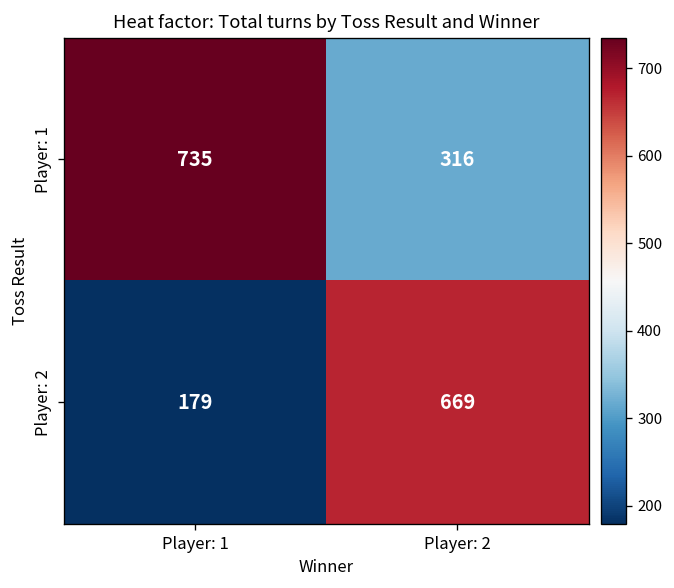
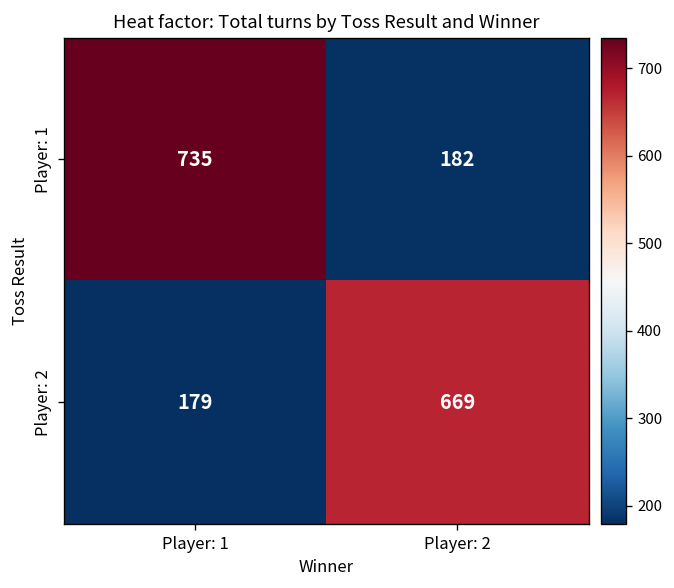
Player: 1, Player: 2: 316 -> 182
